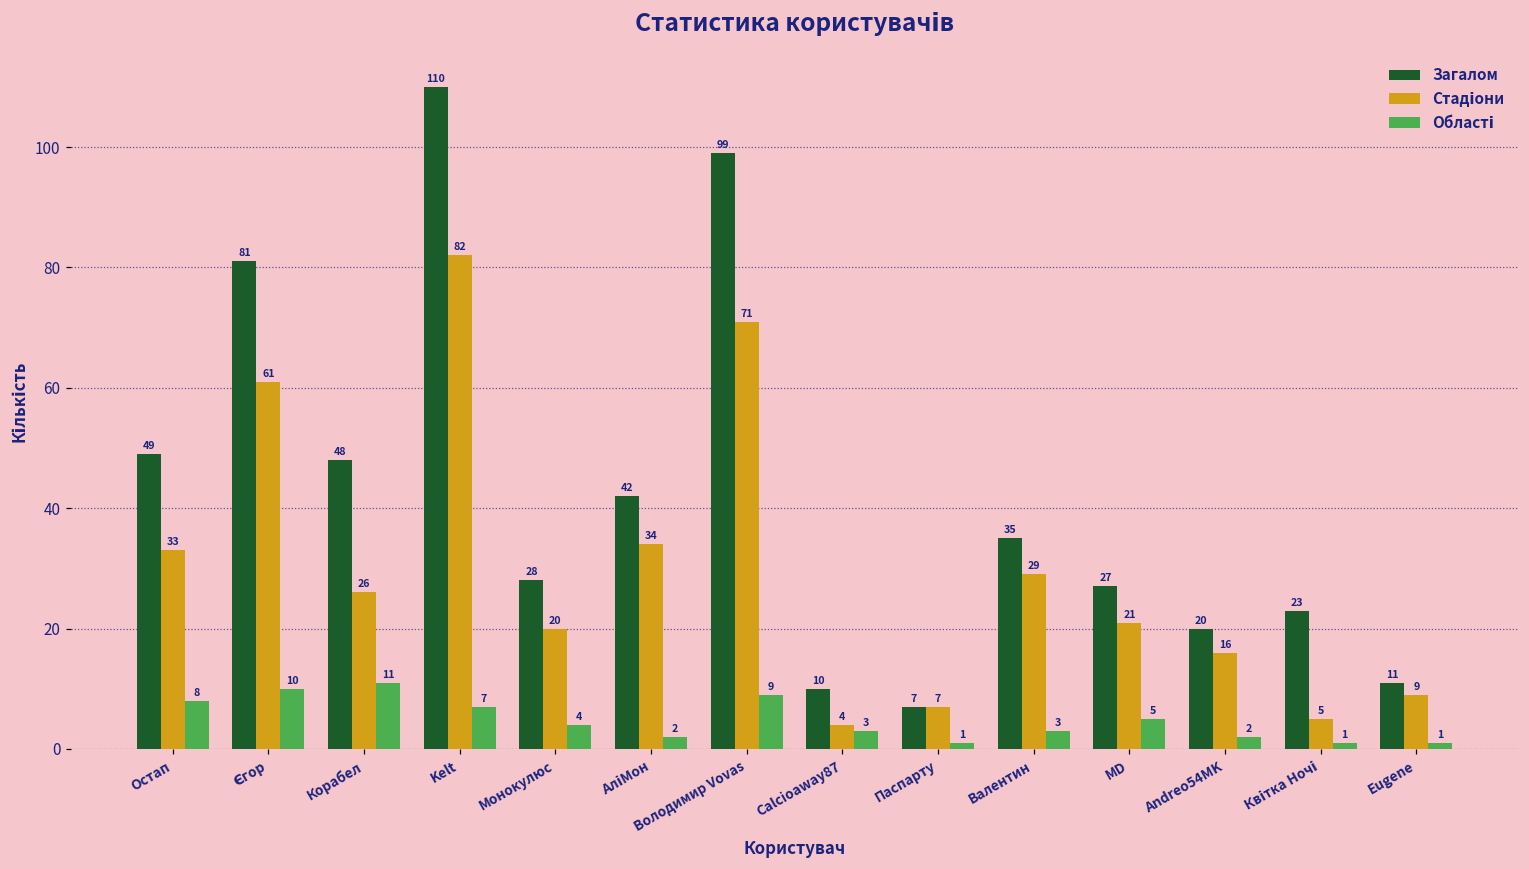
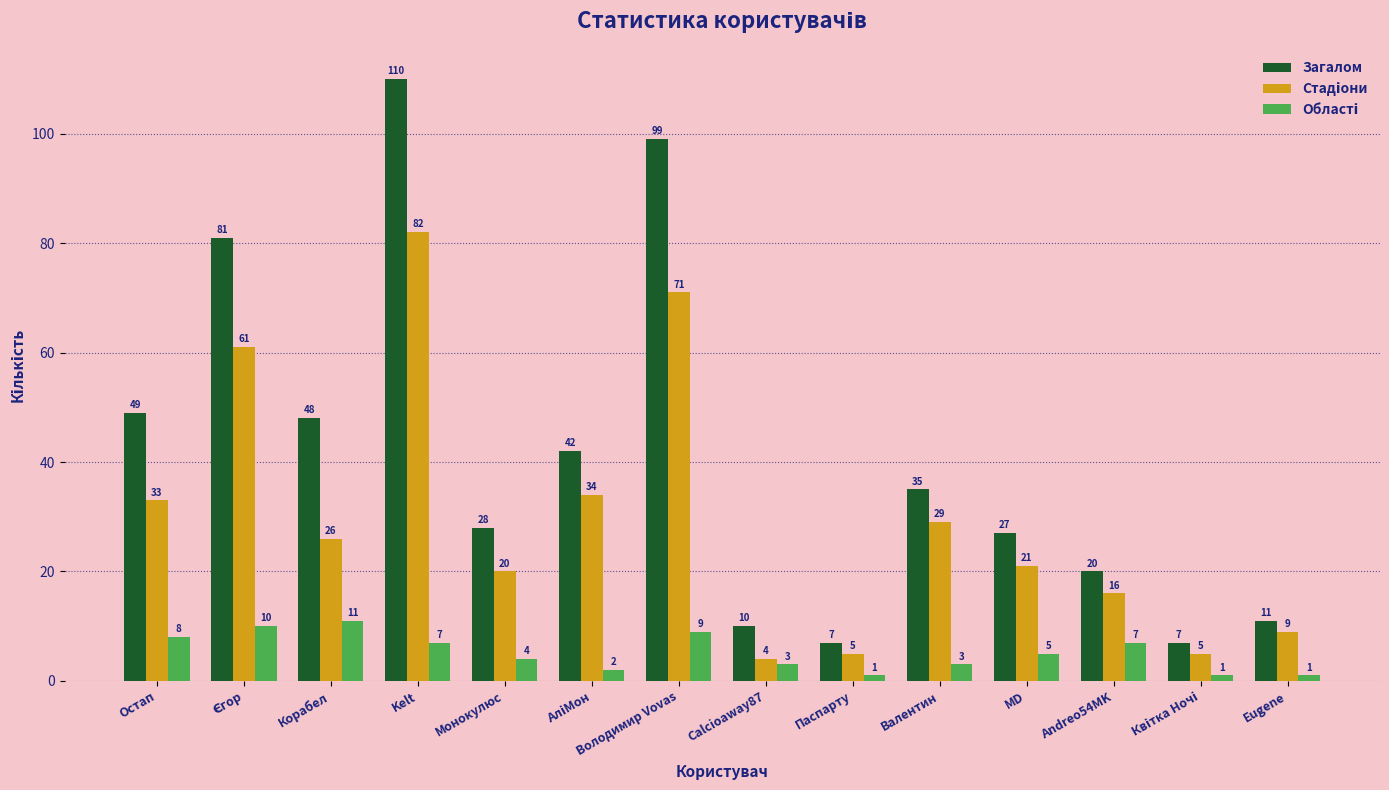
Стадіони, Паспарту: 7 -> 5
Області, Andreo54MK: 2 -> 7
Загалом, Квітка Ночі: 23 -> 7
